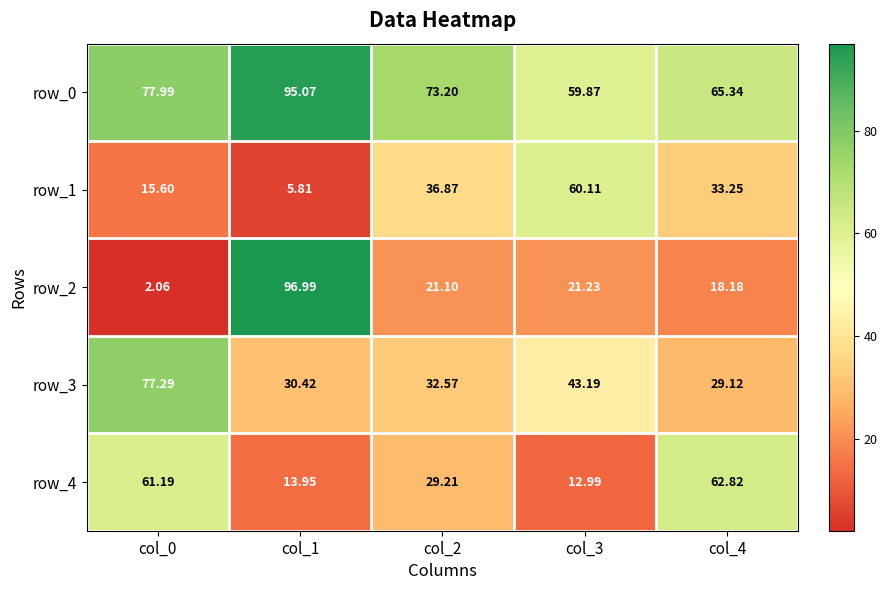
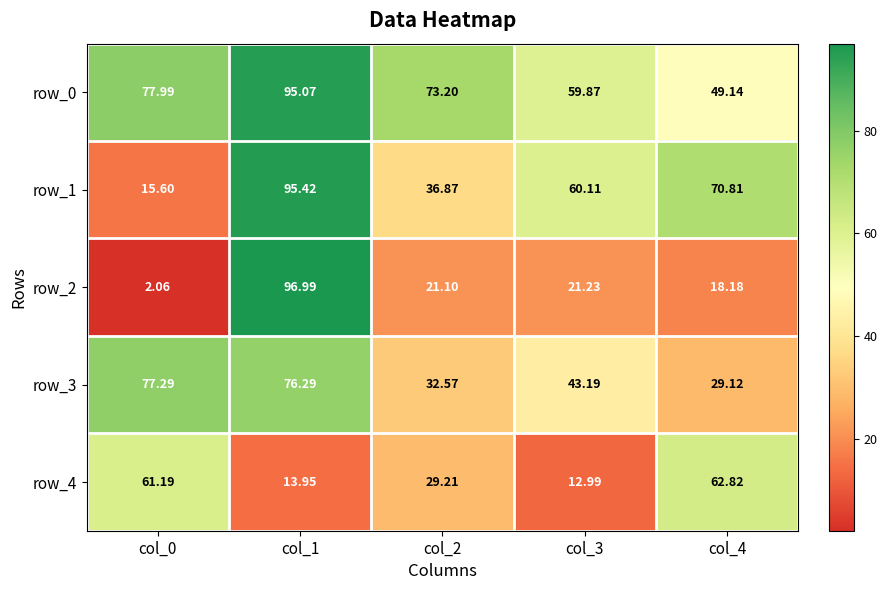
row_0, col_4: 65.34 -> 49.14
row_1, col_1: 5.81 -> 95.42
row_1, col_4: 33.25 -> 70.81
row_3, col_1: 30.42 -> 76.29
